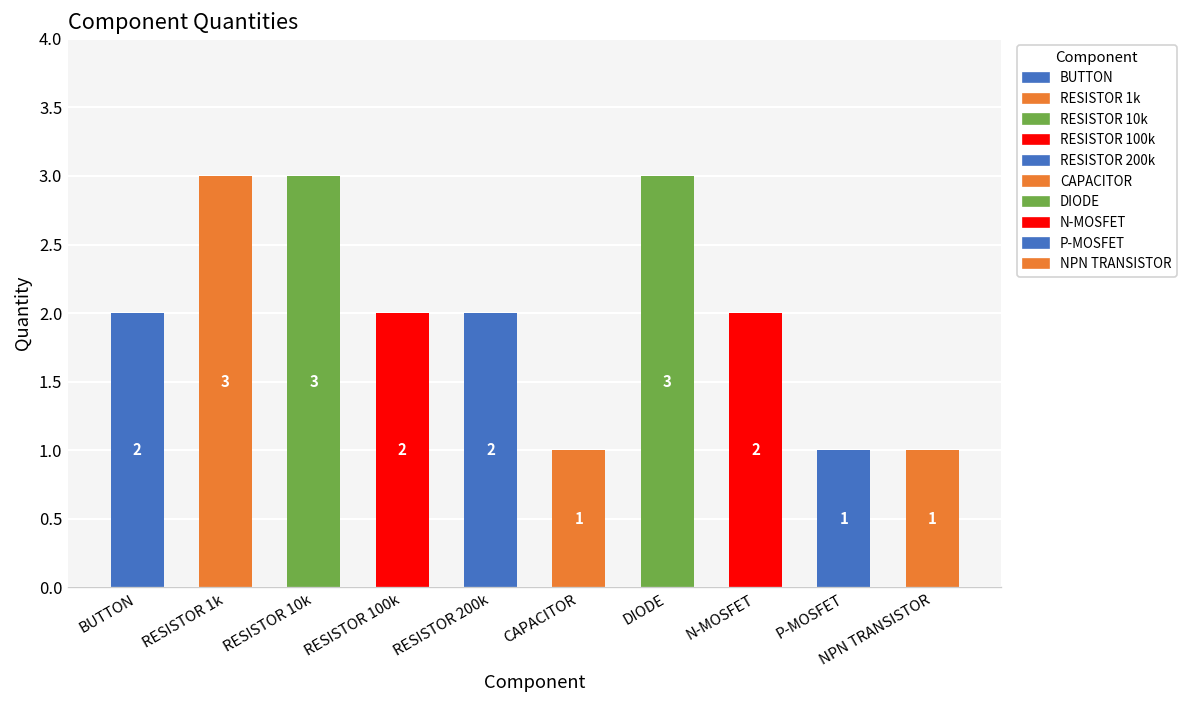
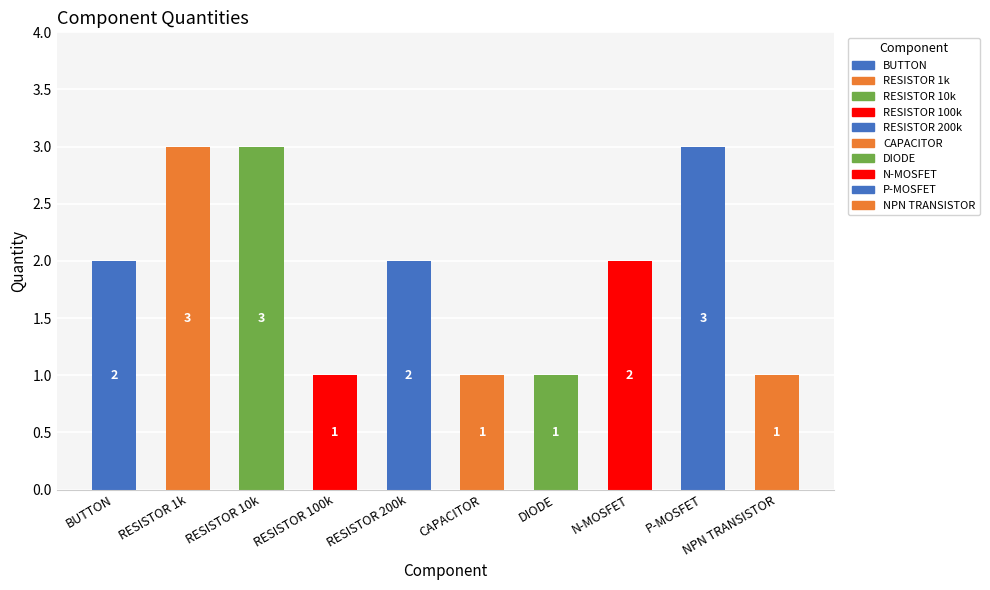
RESISTOR 100k: 2 -> 1
DIODE: 3 -> 1
P-MOSFET: 1 -> 3
